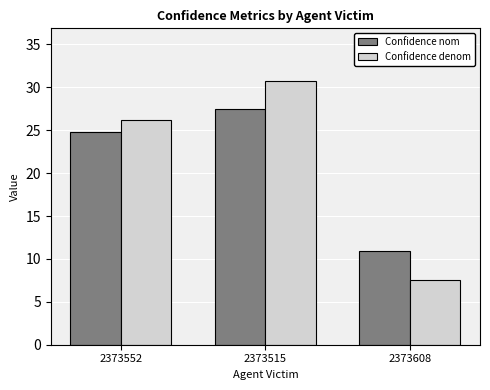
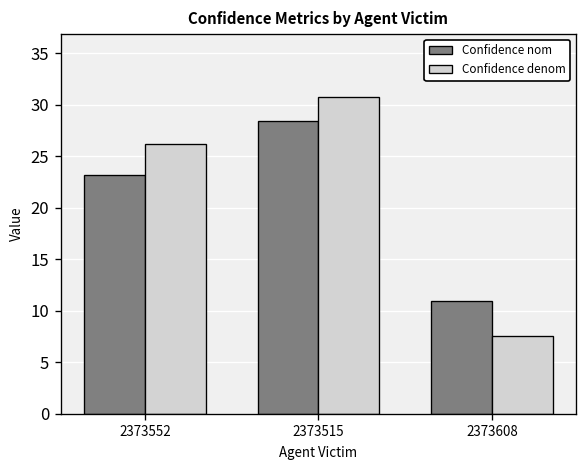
Confidence nom, 2373552: 25 -> 23
Confidence nom, 2373515: 27 -> 28
